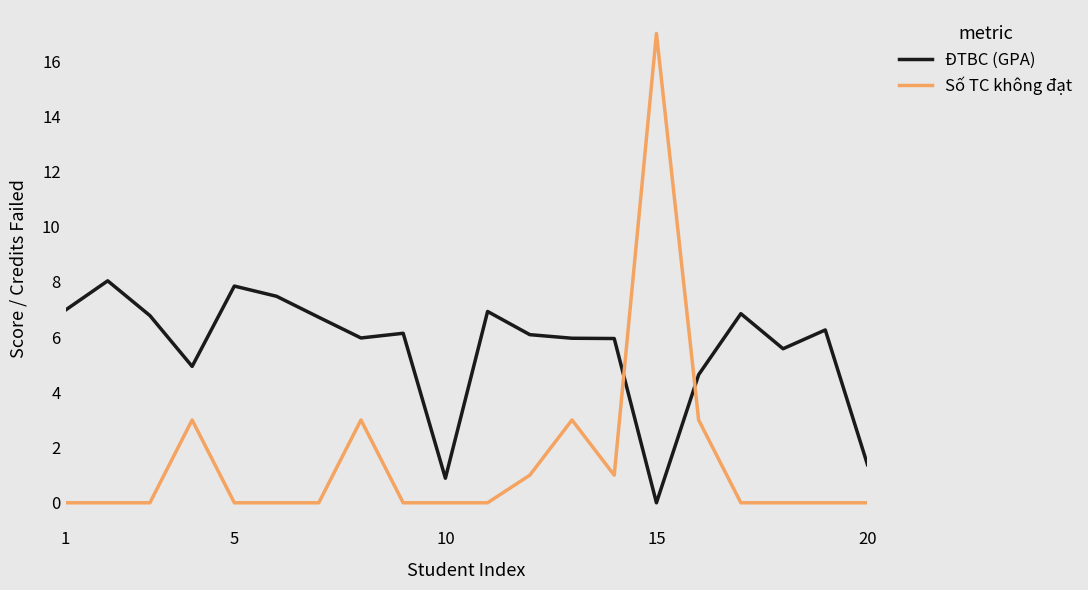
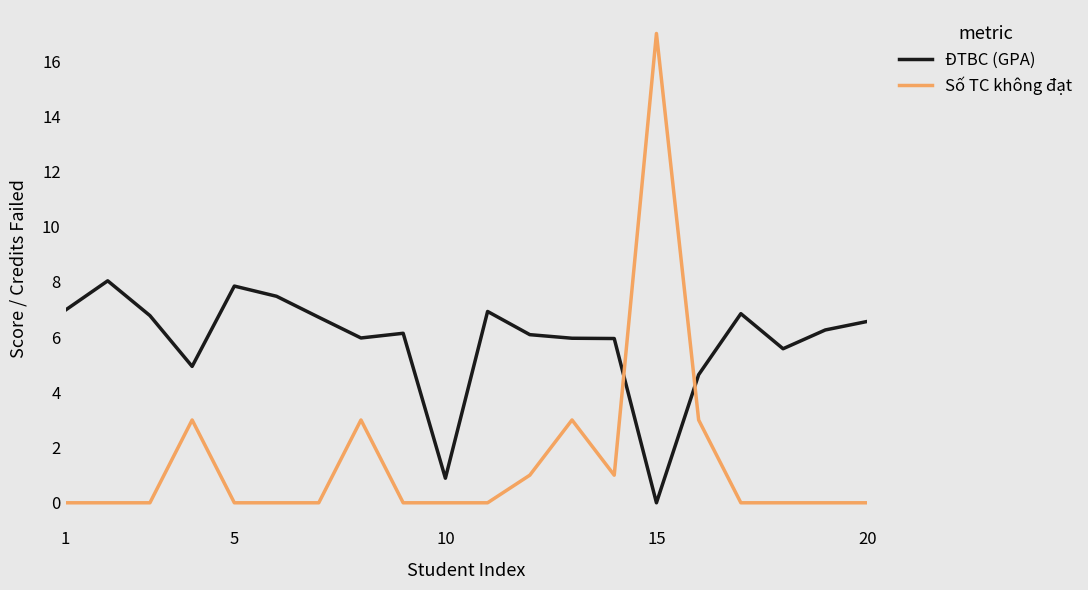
ĐTBC (GPA), 20: 1.4 -> 6.6
